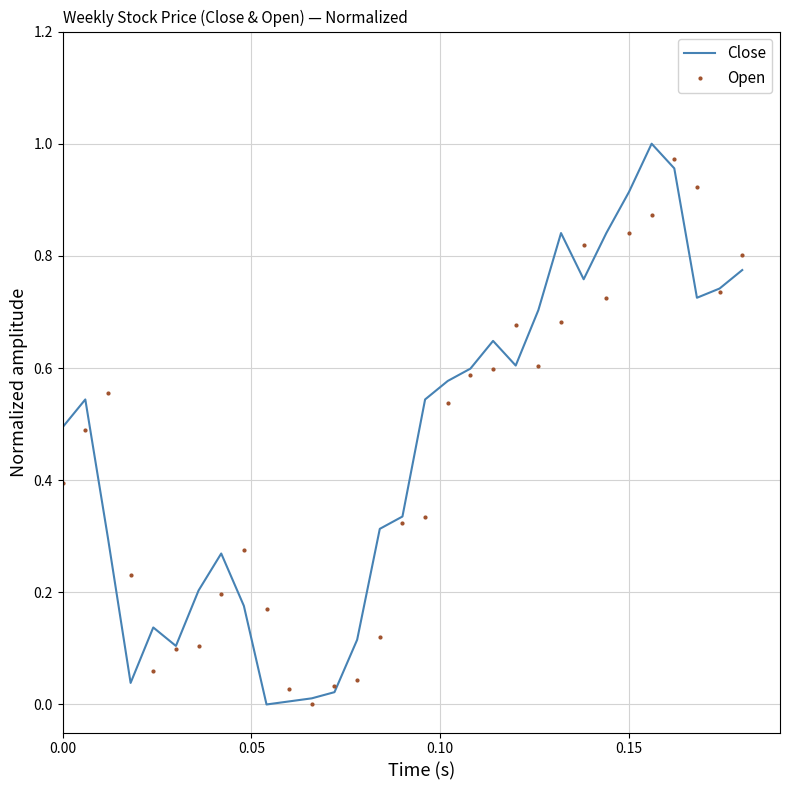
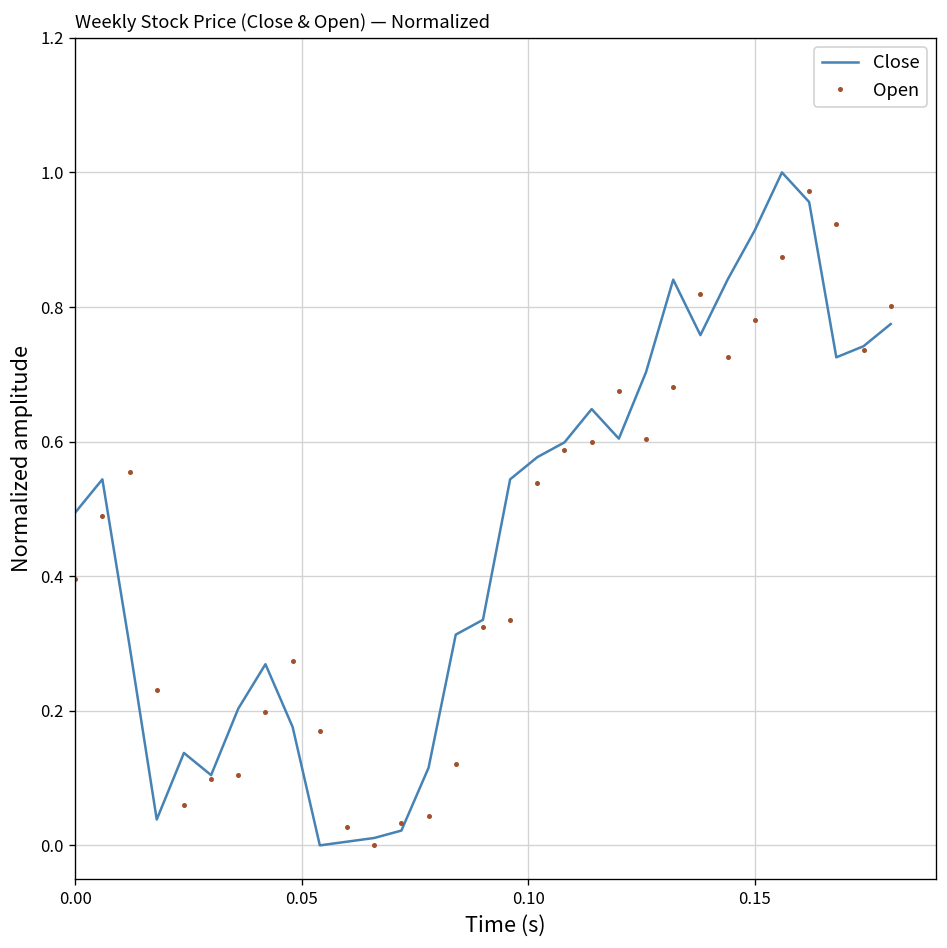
Open, 0.15: 0.84 -> 0.78
